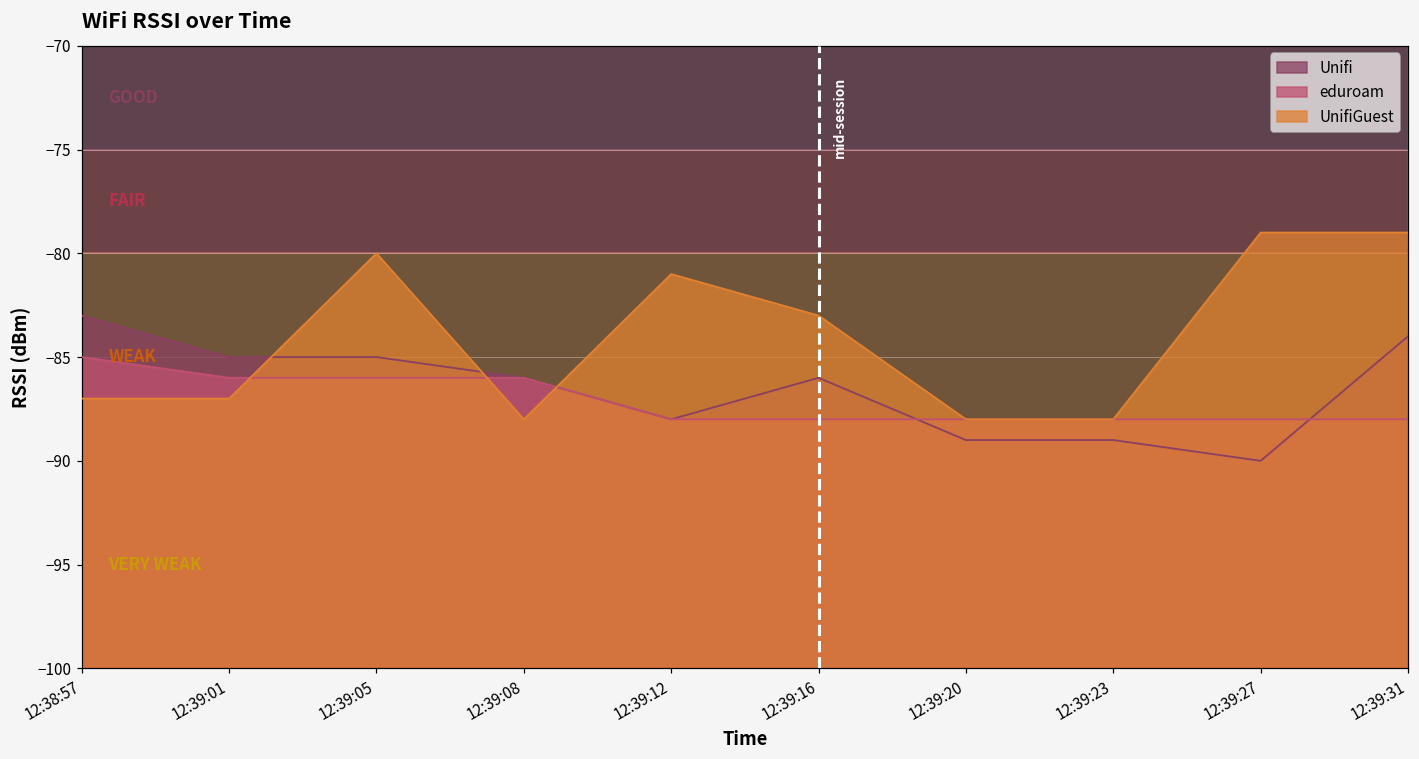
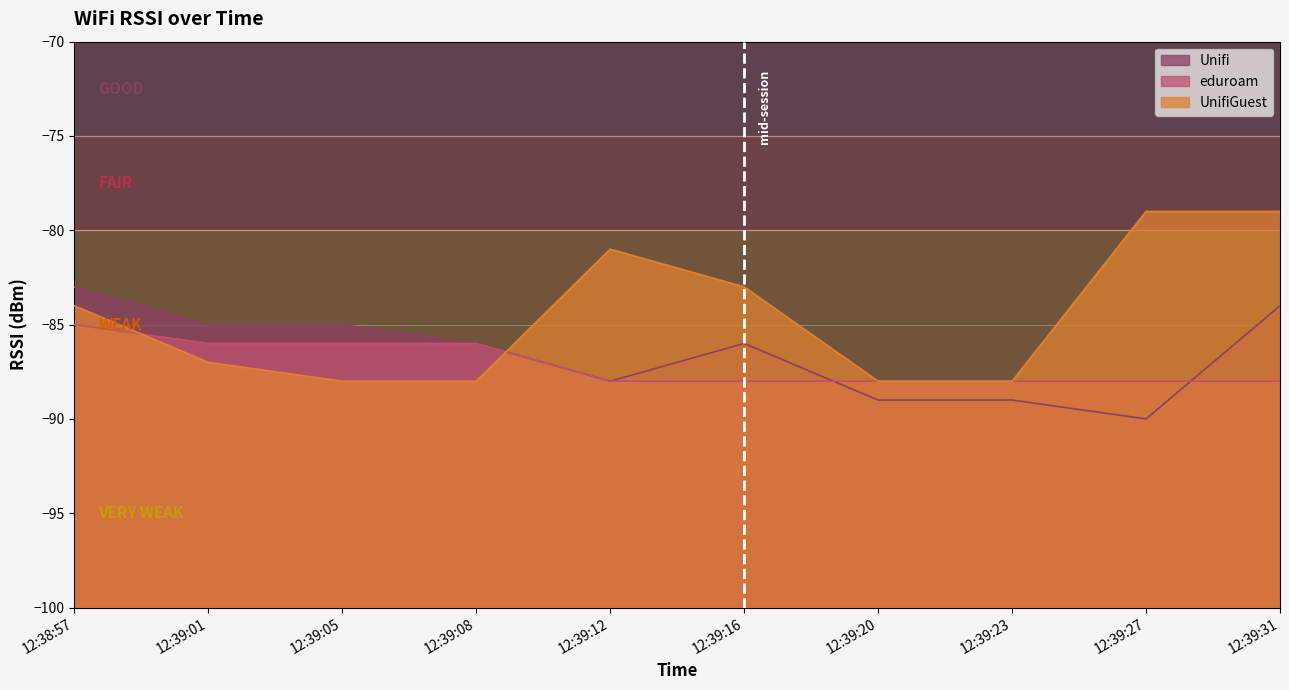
UnifiGuest, 12:38:57: -87 -> -84
UnifiGuest, 12:39:05: -80 -> -88
